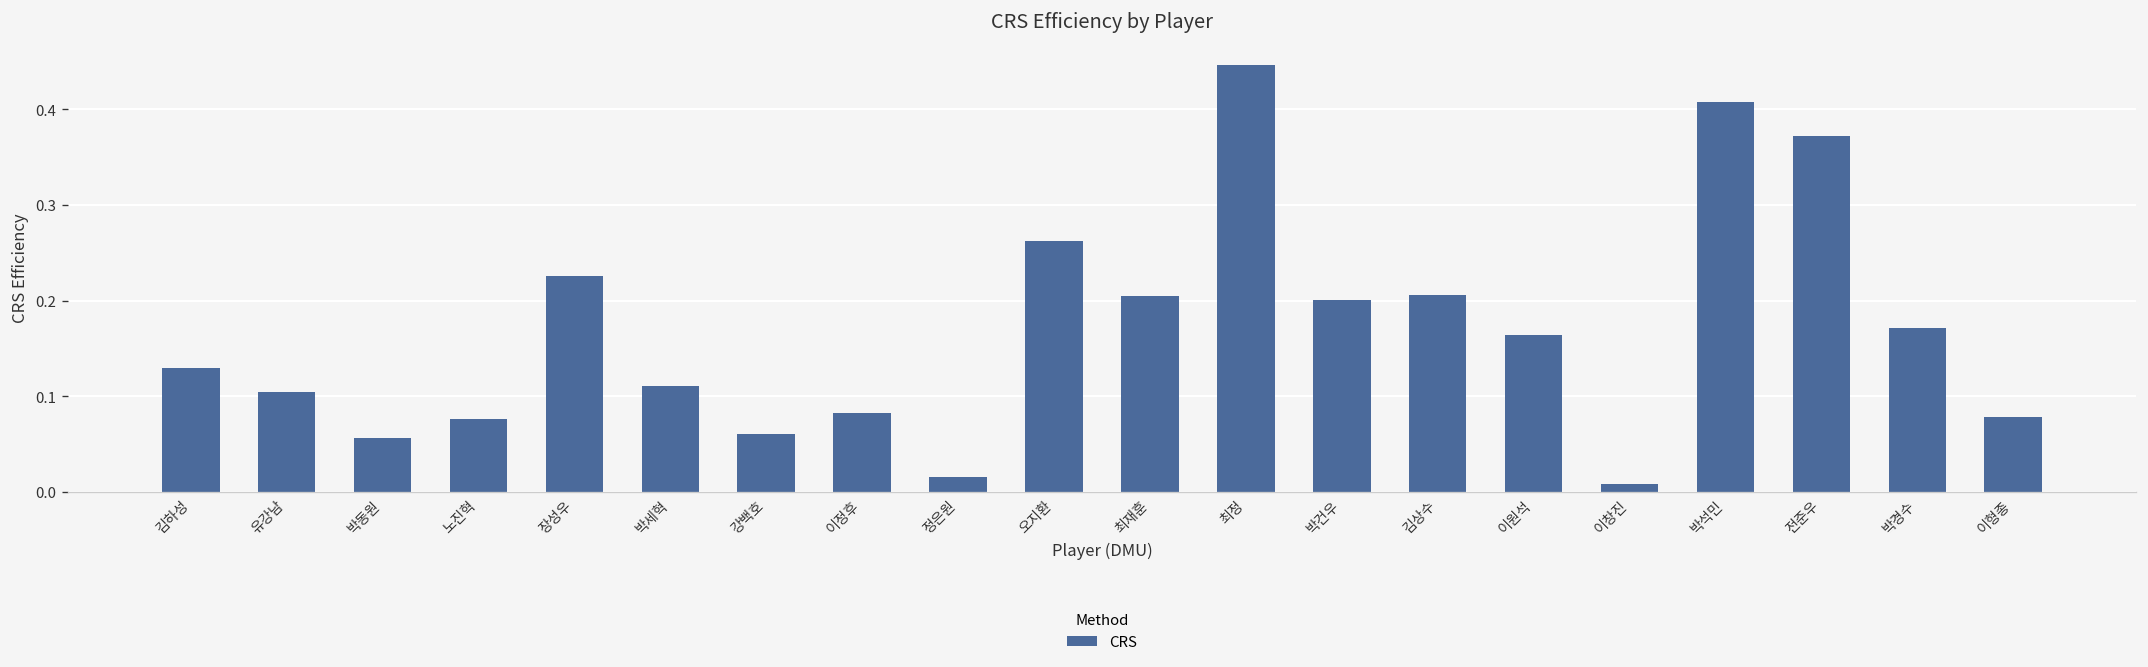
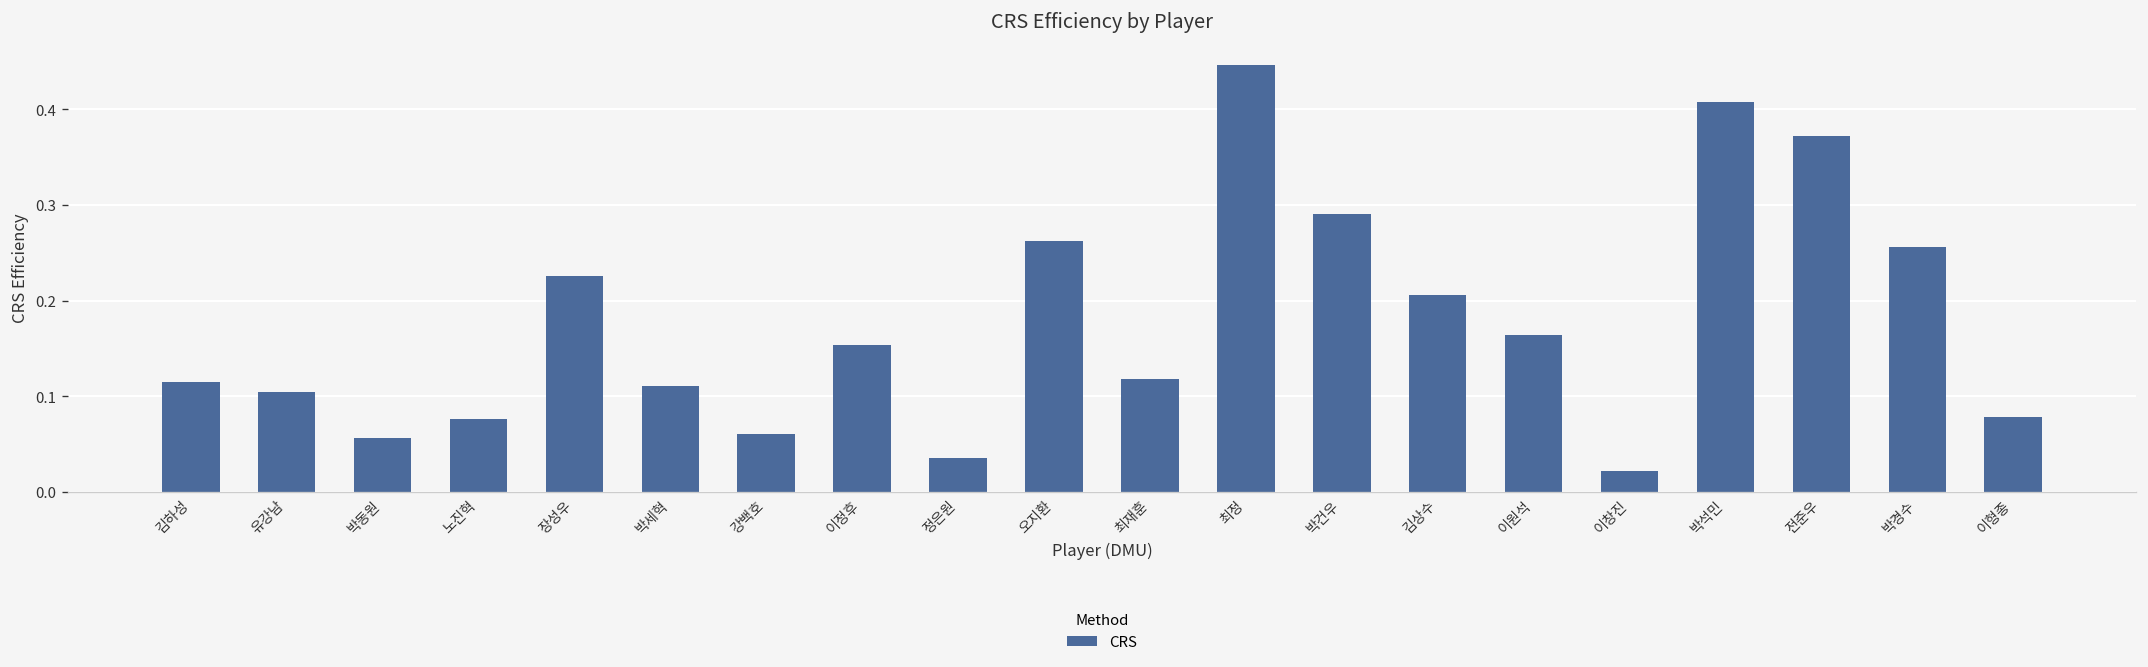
김하성: 0.13 -> 0.11
이정후: 0.08 -> 0.15
정은원: 0.02 -> 0.04
최재훈: 0.20 -> 0.12
박건우: 0.20 -> 0.29
이창진: 0.01 -> 0.02
박경수: 0.17 -> 0.26
